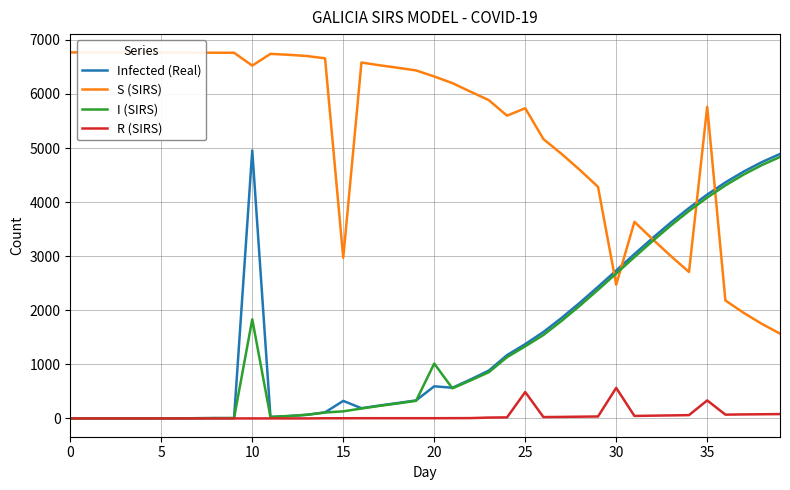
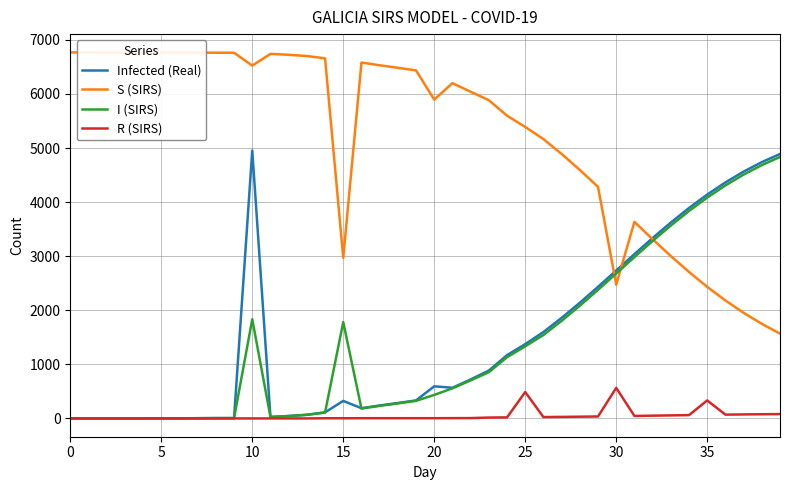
I (SIRS), 15: 100 -> 1800
S (SIRS), 20: 6300 -> 5900
I (SIRS), 20: 1000 -> 400
S (SIRS), 25: 5700 -> 5400
S (SIRS), 35: 5800 -> 2400
